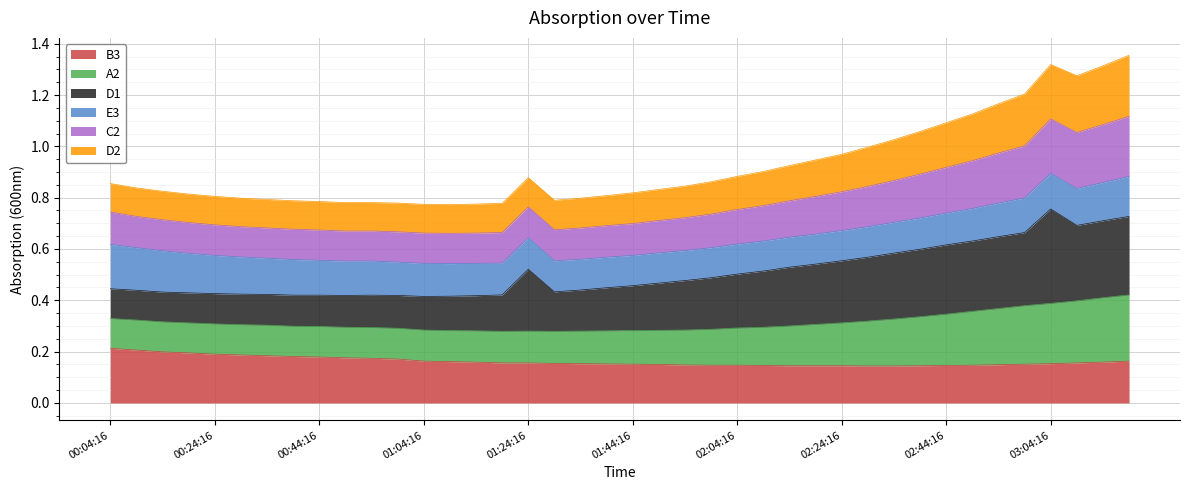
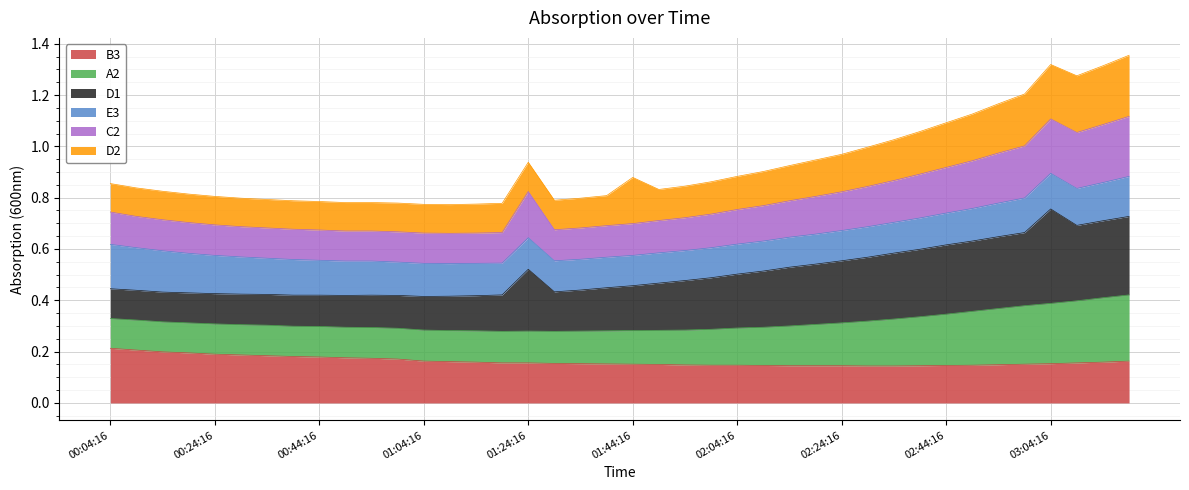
C2, 01:24:16: 0.12 -> 0.18
D2, 01:44:16: 0.12 -> 0.18
